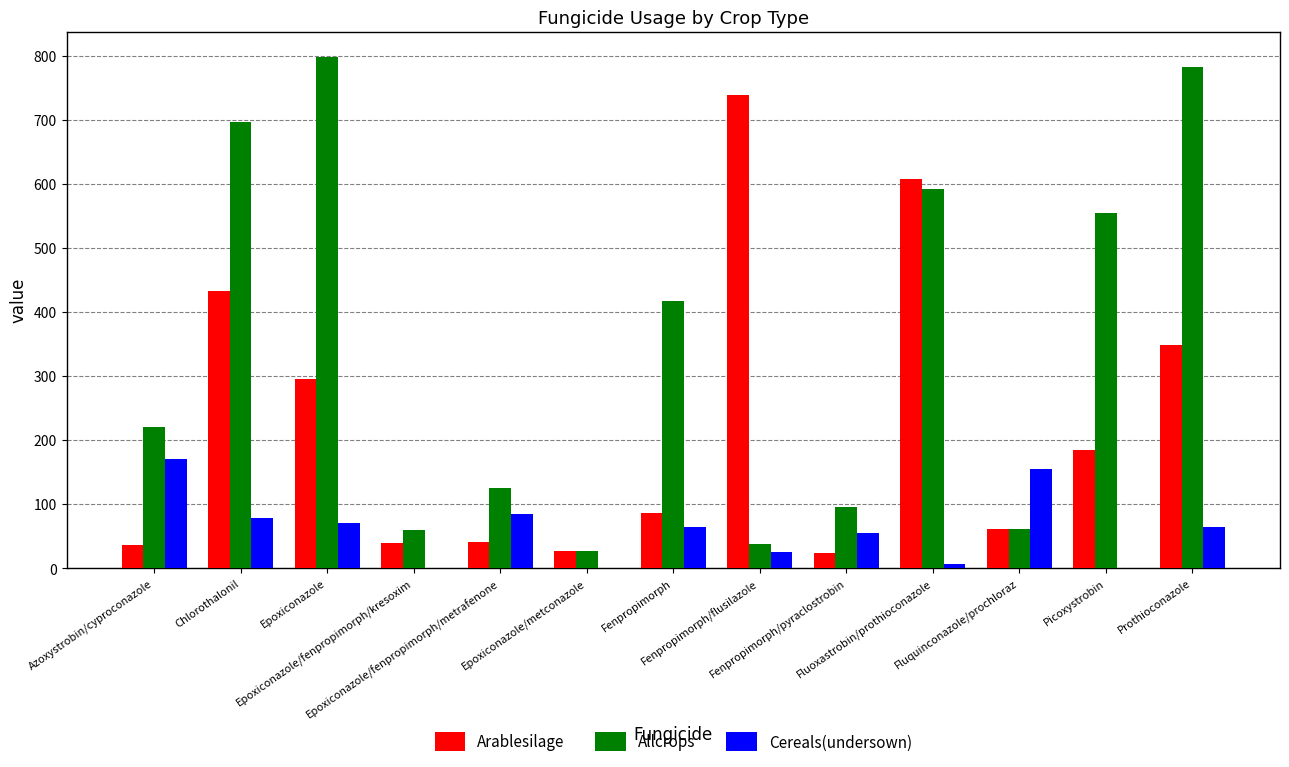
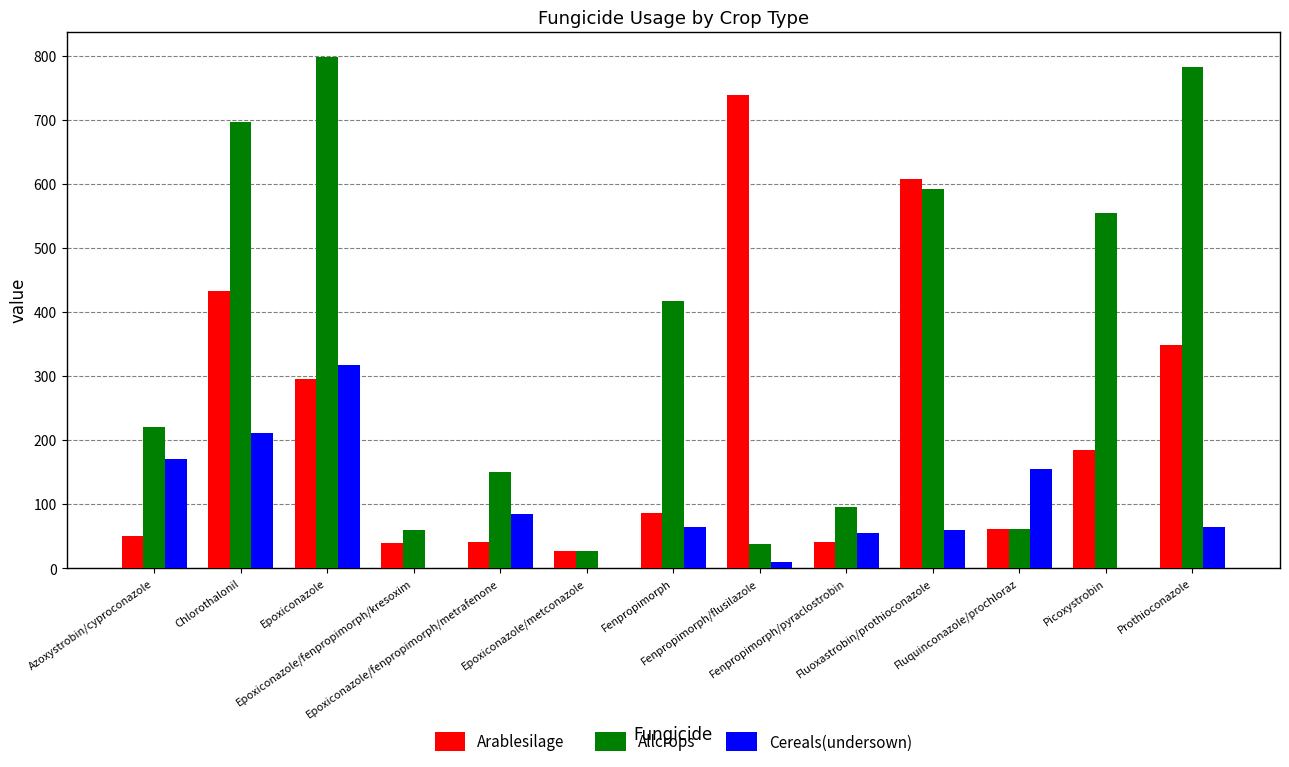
Arablesilage, Azoxystrobin/cyproconazole: 40 -> 50
Cereals(undersown), Chlorothalonil: 80 -> 210
Cereals(undersown), Epoxiconazole: 70 -> 320
Allcrops, Epoxiconazole/fenpropimorph/metrafenone: 130 -> 150
Cereals(undersown), Fenpropimorph/flusilazole: 30 -> 10
Arablesilage, Fenpropimorph/pyraclostrobin: 20 -> 40
Cereals(undersown), Fluoxastrobin/prothioconazole: 10 -> 60
